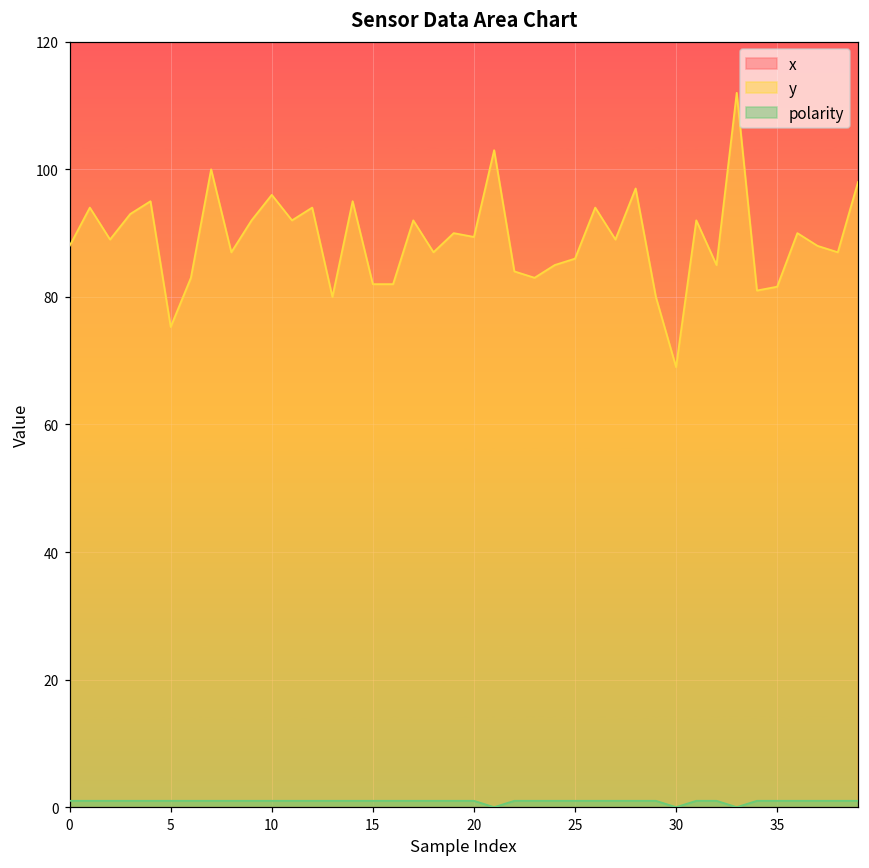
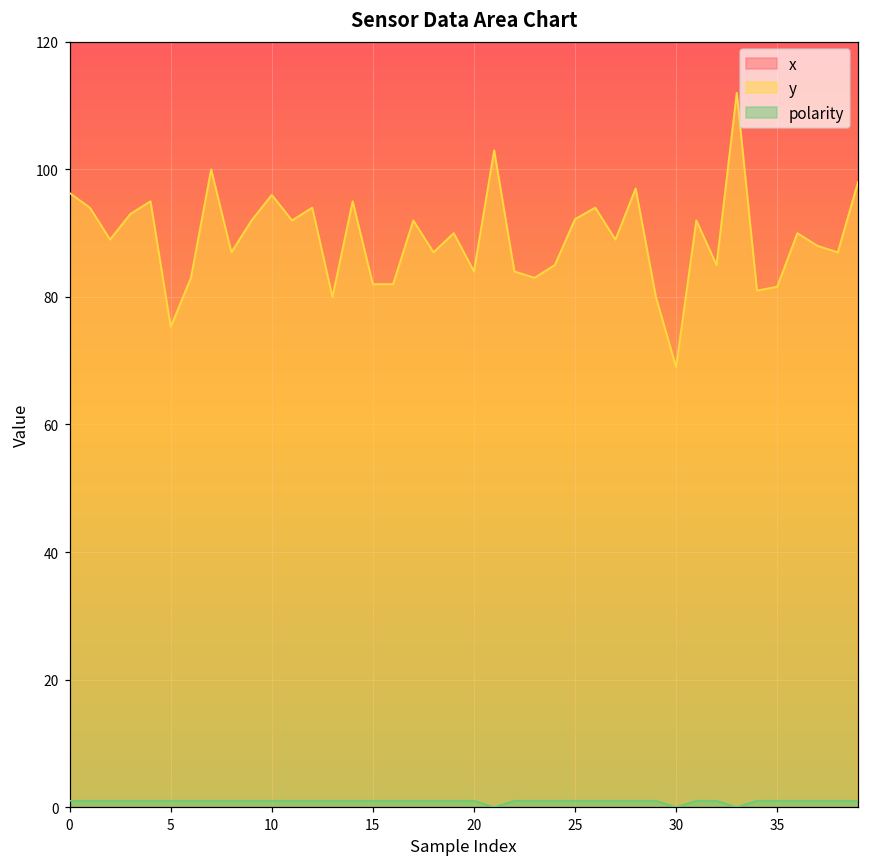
y, 0: 88 -> 96
y, 20: 89 -> 84
y, 25: 86 -> 92
